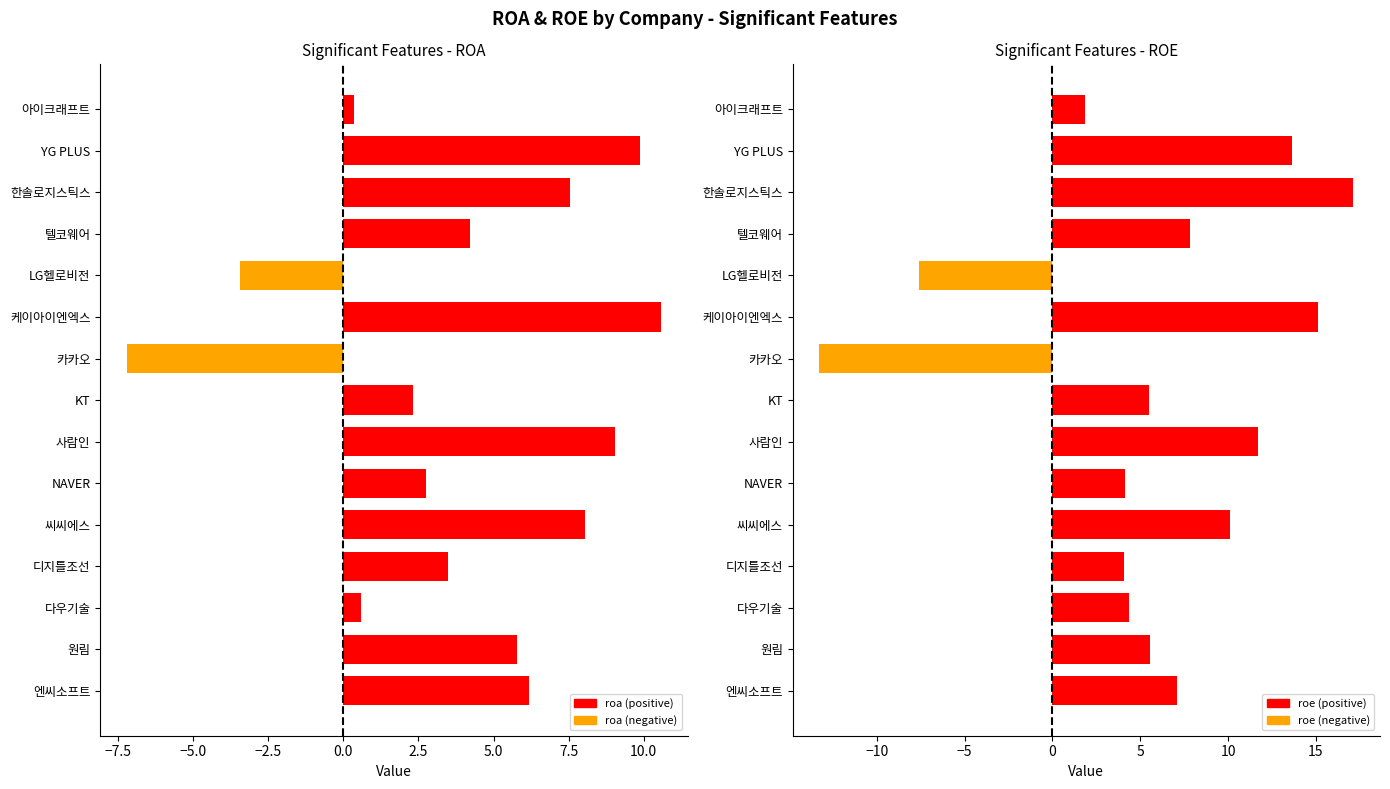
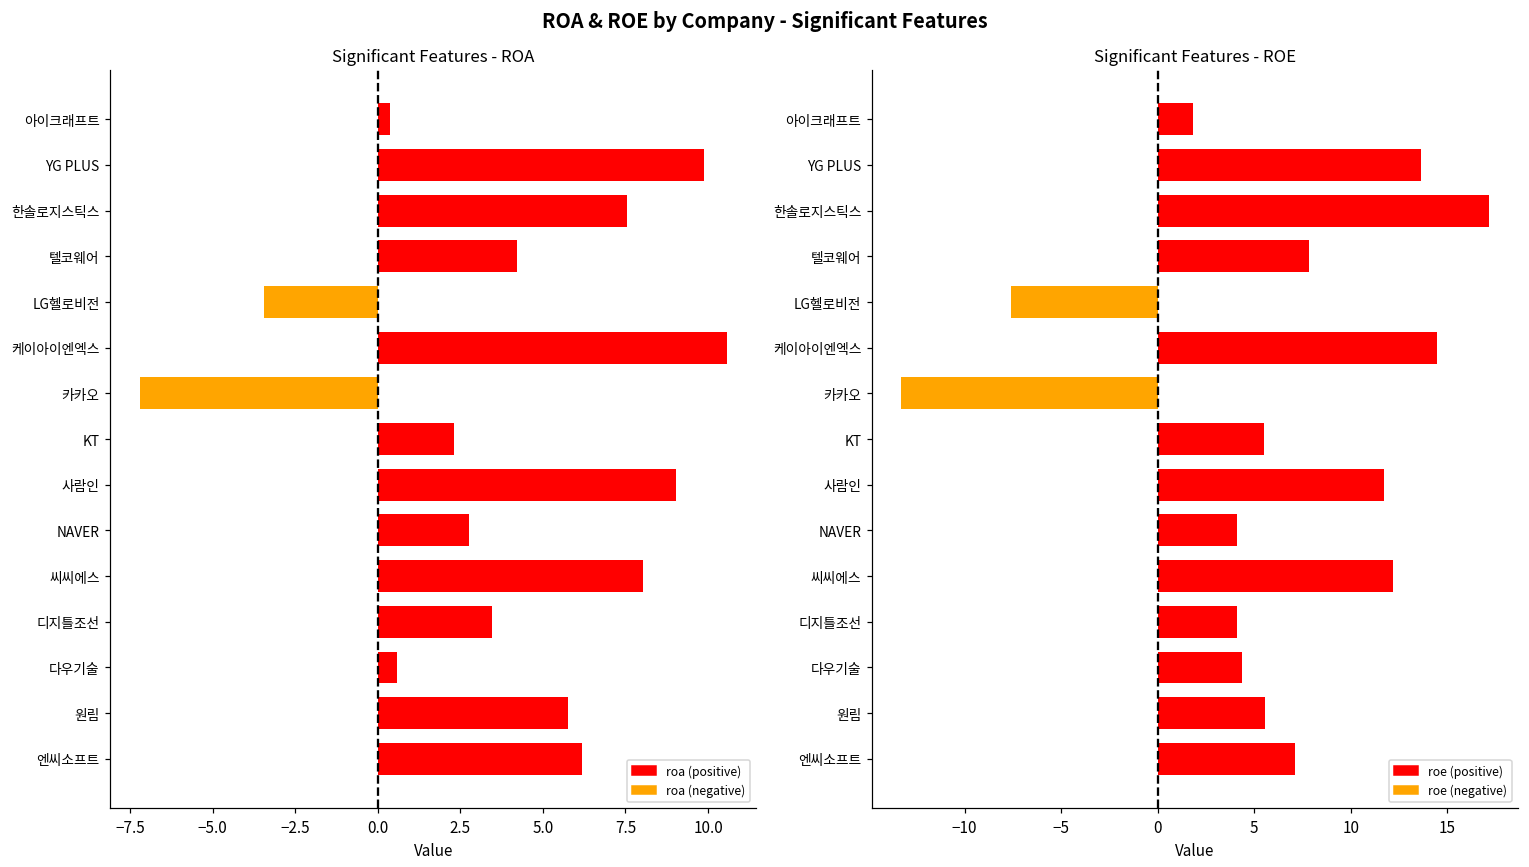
Significant Features - ROE, 케이아이엔엑스: 15.1 -> 14.5
Significant Features - ROE, 씨씨에스: 10.1 -> 12.2
